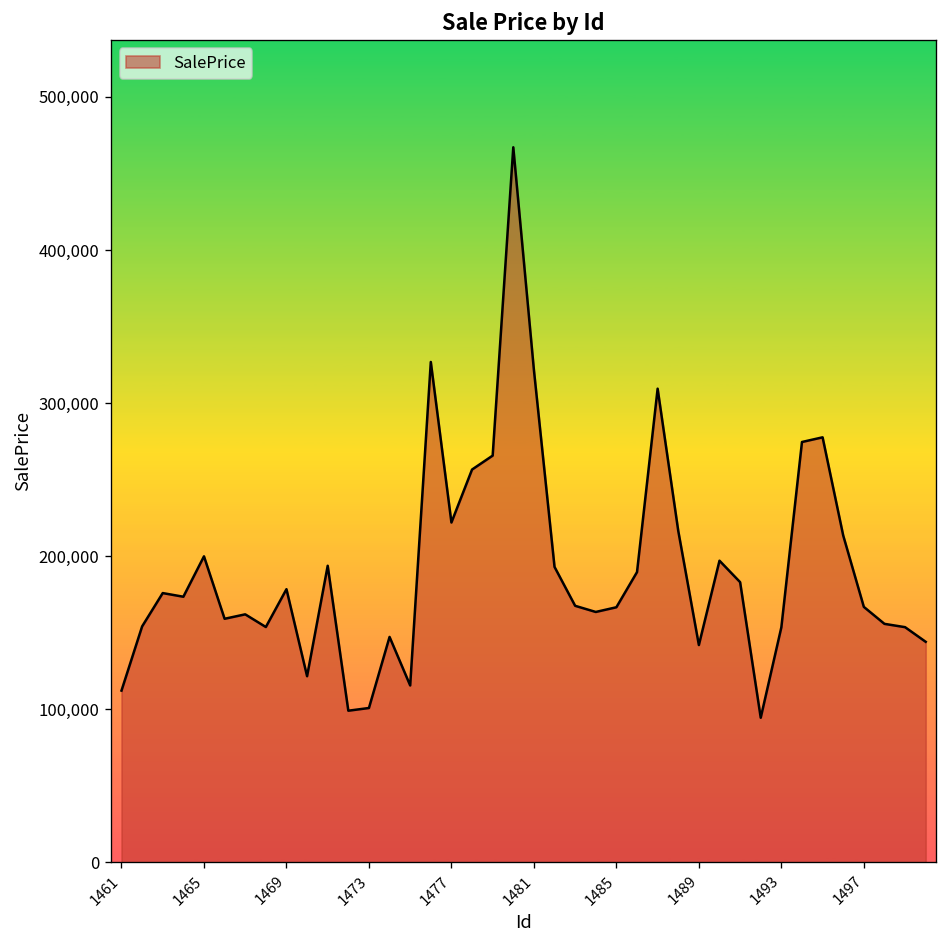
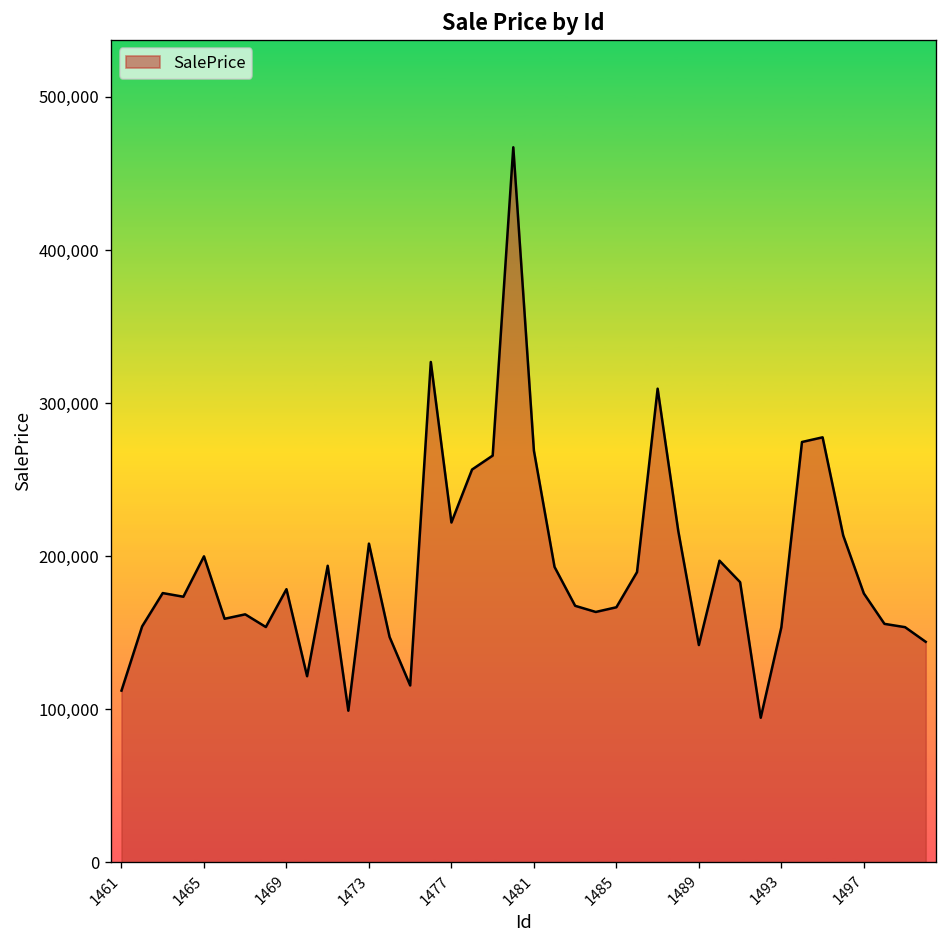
1473: 101,000 -> 208,000
1481: 322,000 -> 269,000
1497: 167,000 -> 176,000
